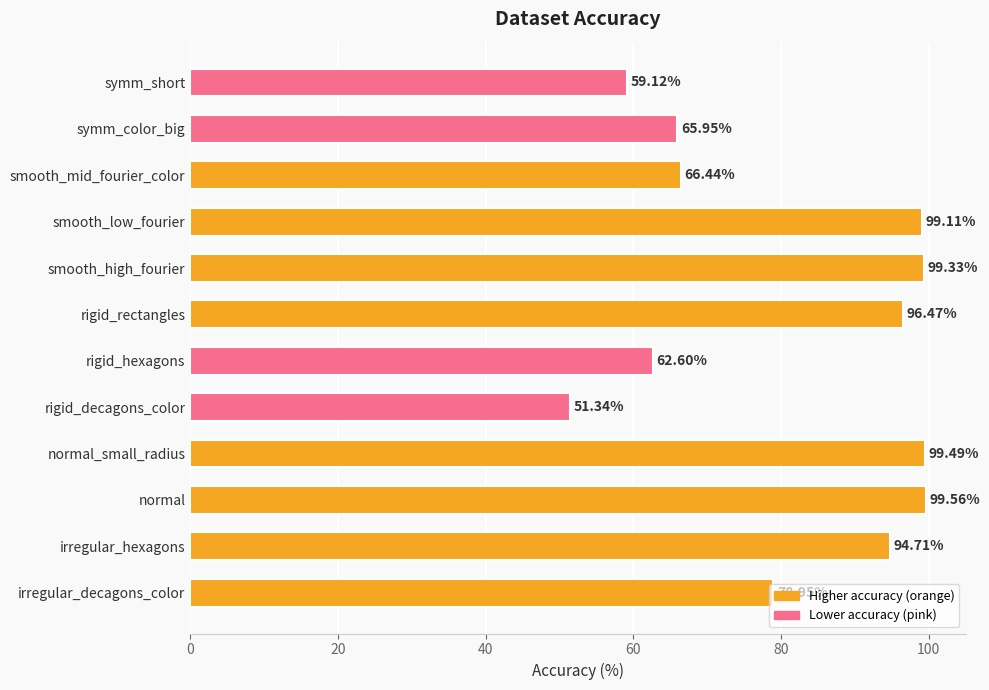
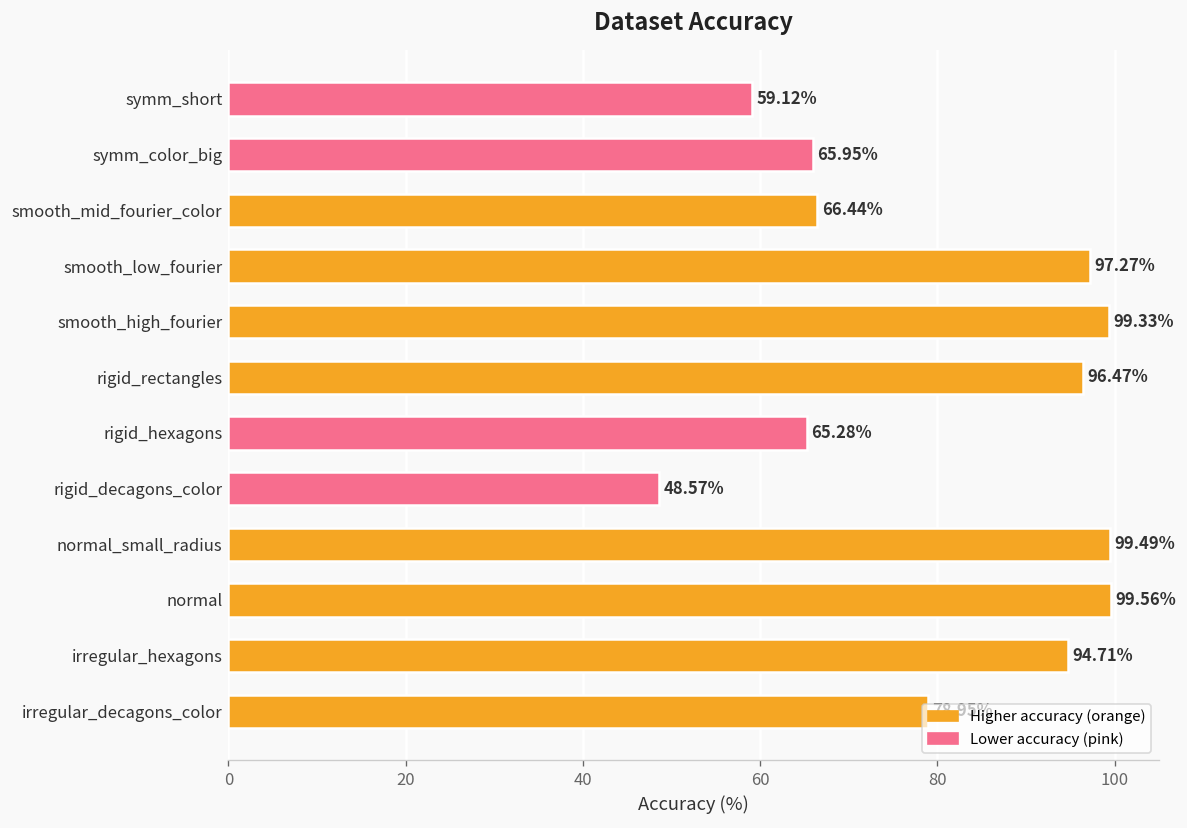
smooth_low_fourier: 99.11% -> 97.27%
rigid_hexagons: 62.60% -> 65.28%
rigid_decagons_color: 51.34% -> 48.57%
